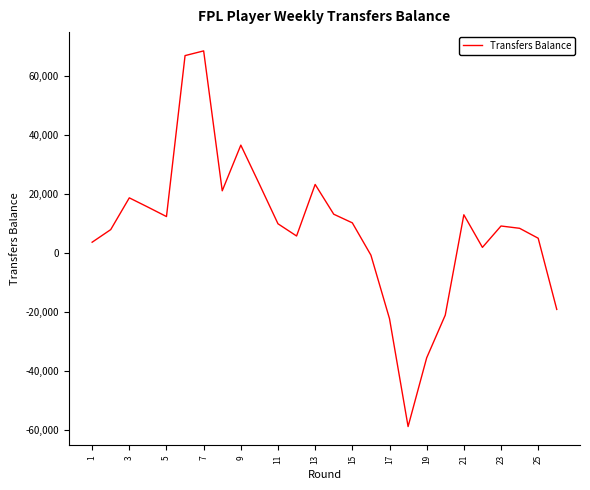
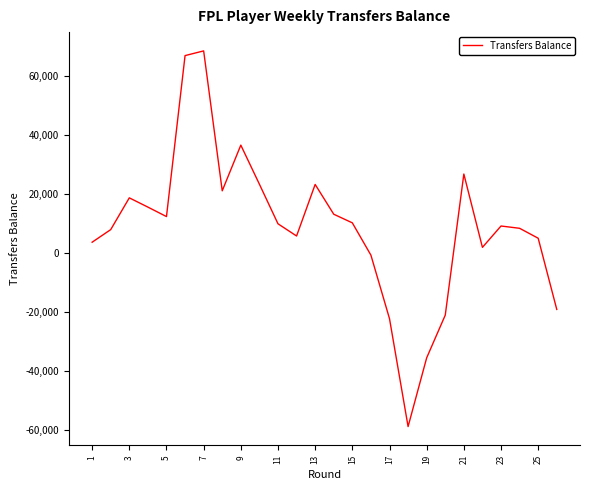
21: 13,000 -> 27,000
